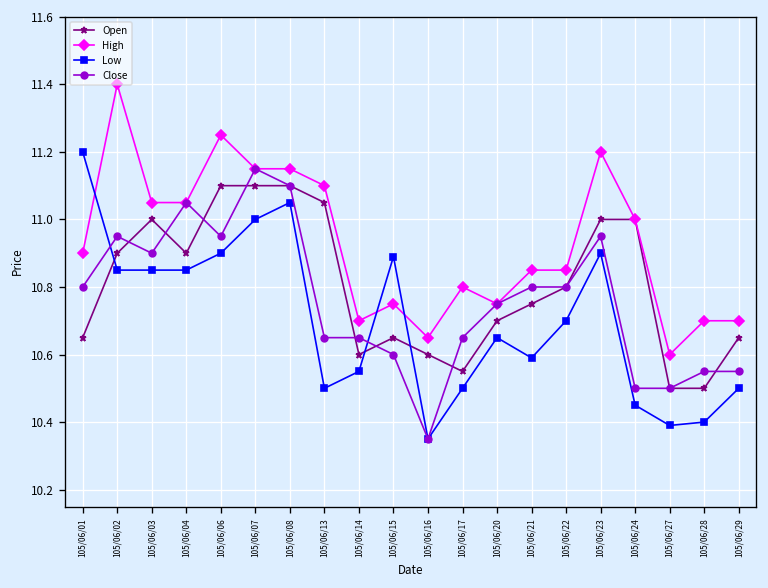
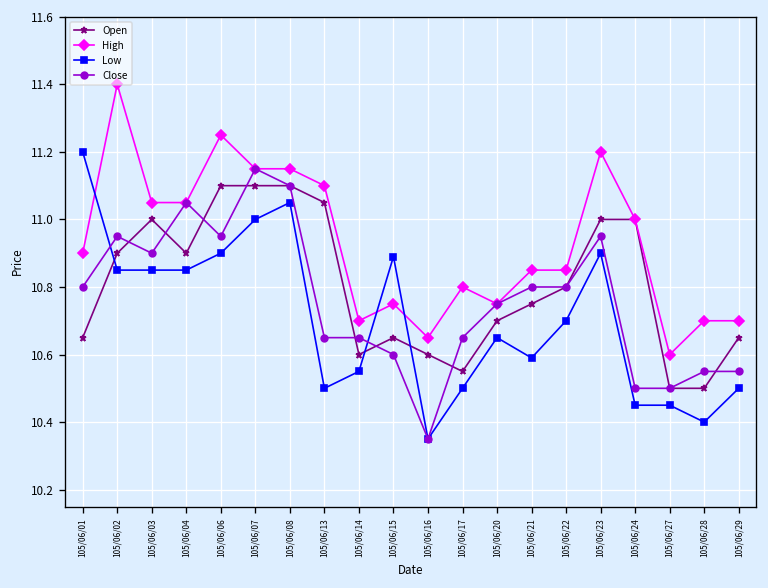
Low, 105/06/27: 10.39 -> 10.45
